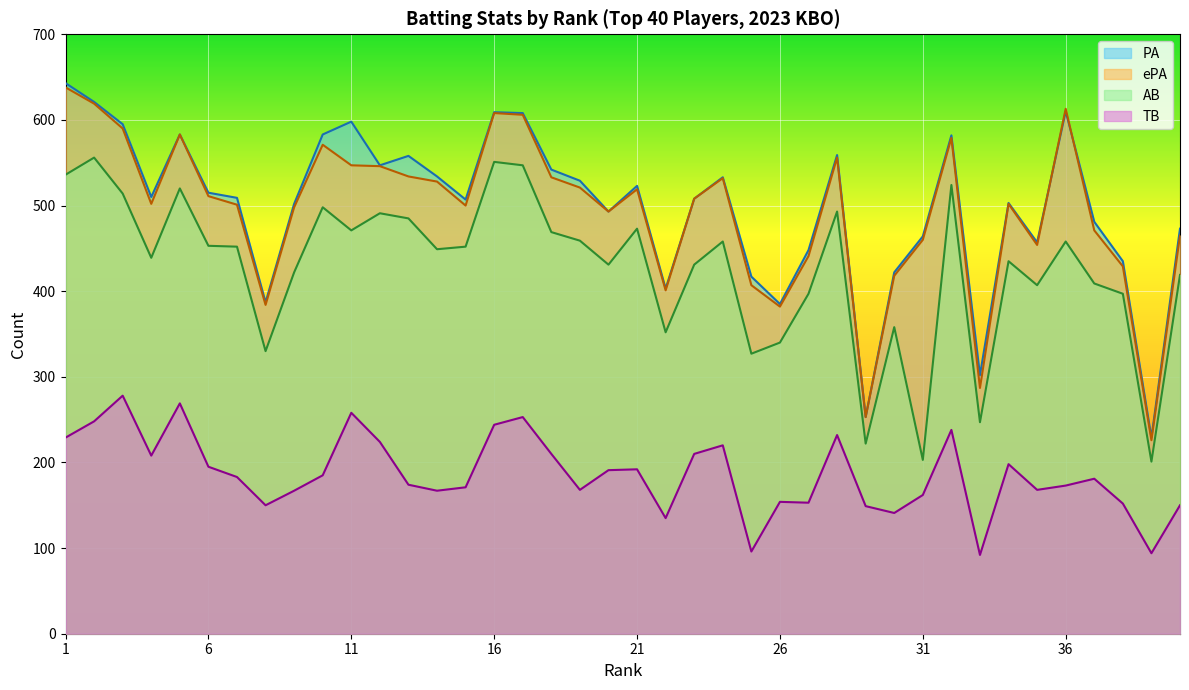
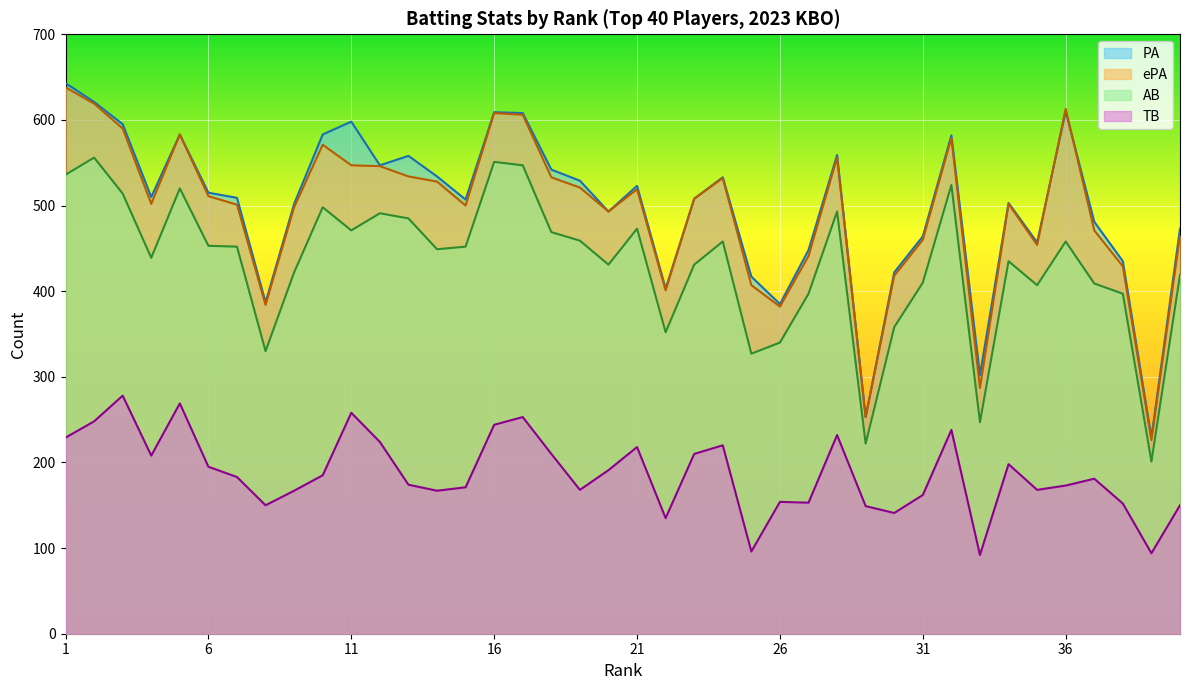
TB, 21: 190 -> 220
AB, 31: 200 -> 410
